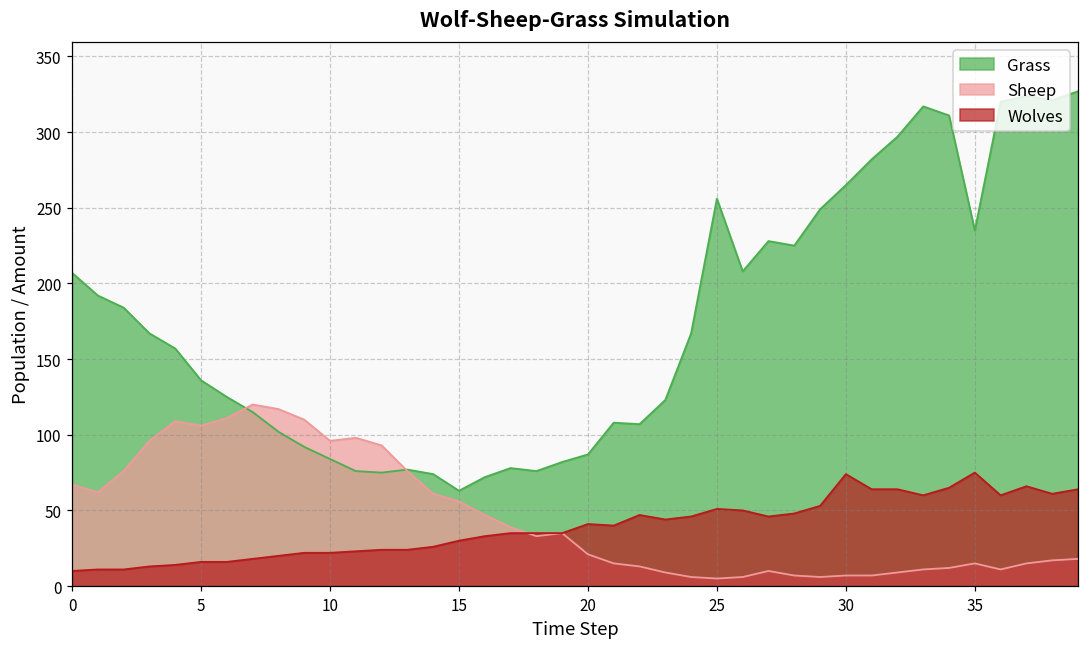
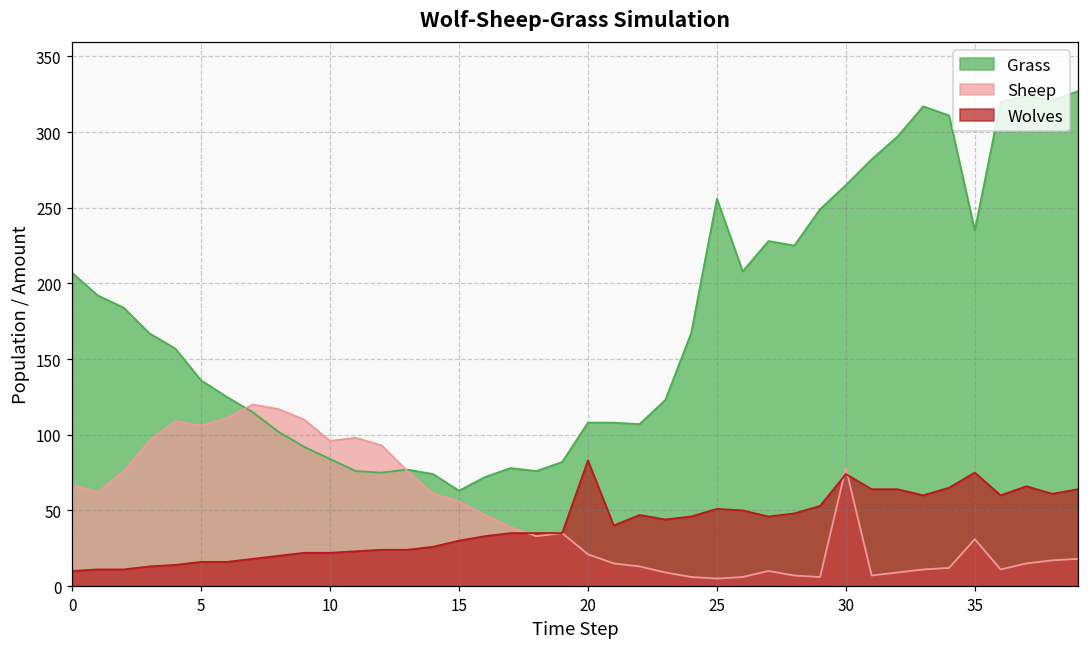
Grass, 20: 87 -> 108
Wolves, 20: 41 -> 83
Sheep, 30: 7 -> 78
Sheep, 35: 15 -> 31
